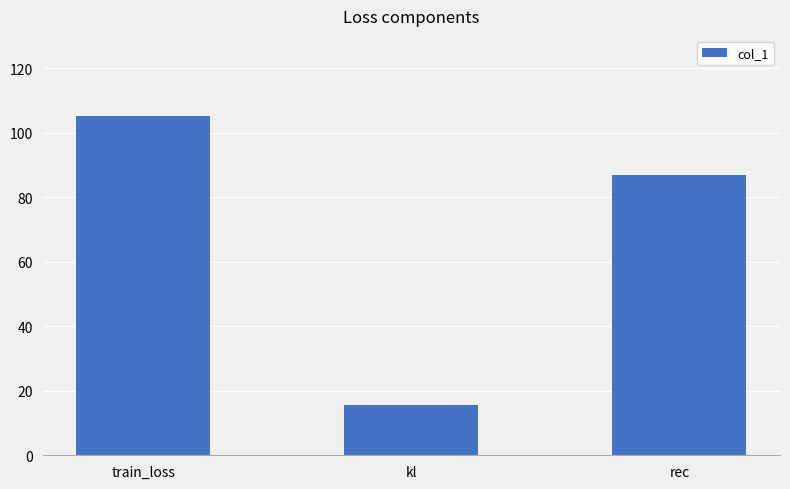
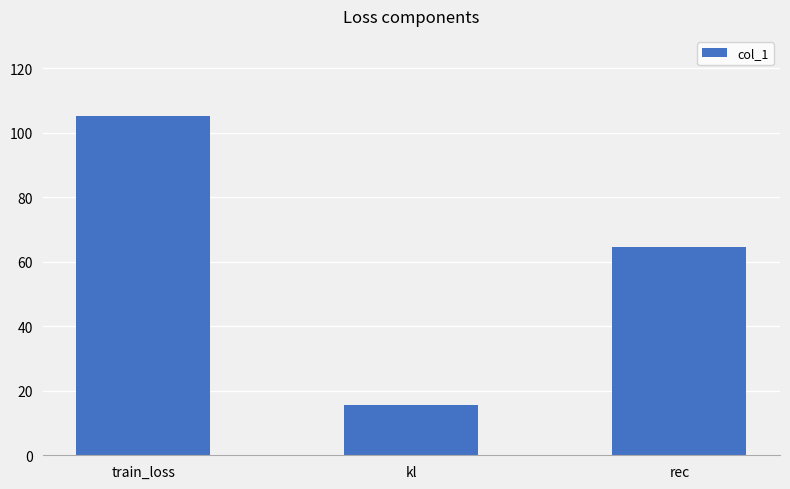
rec: 87 -> 65
